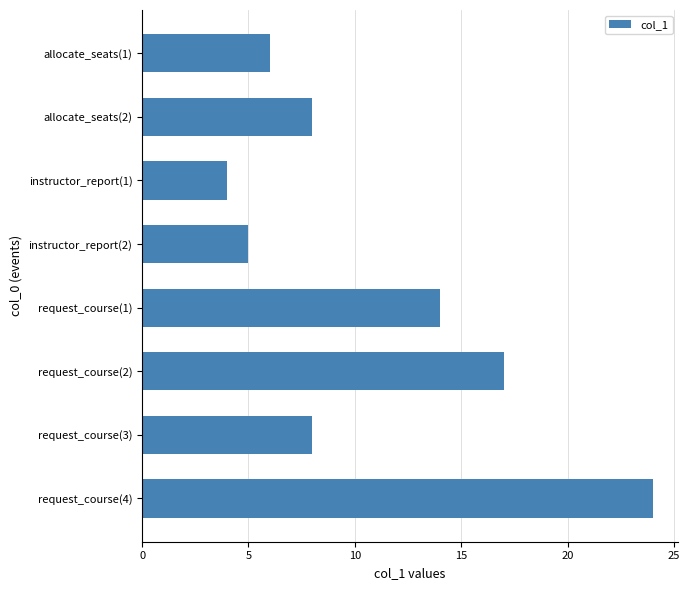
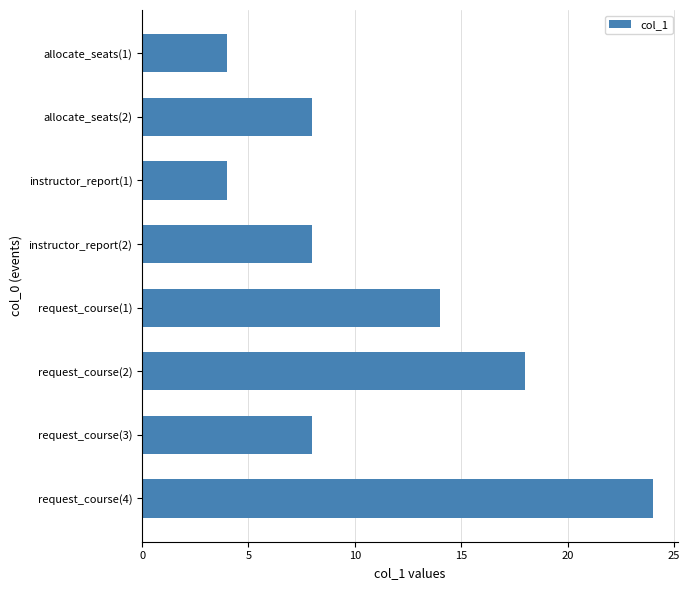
allocate_seats(1): 6 -> 4
instructor_report(2): 5 -> 8
request_course(2): 17 -> 18
